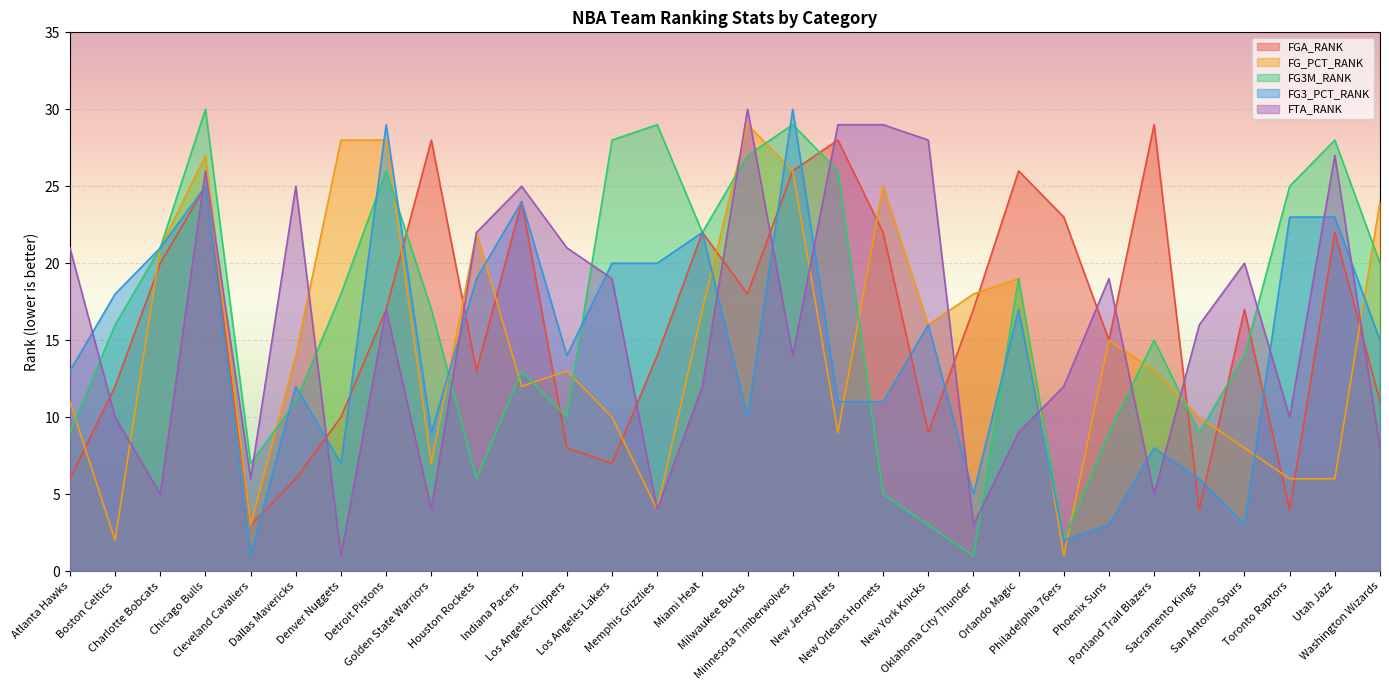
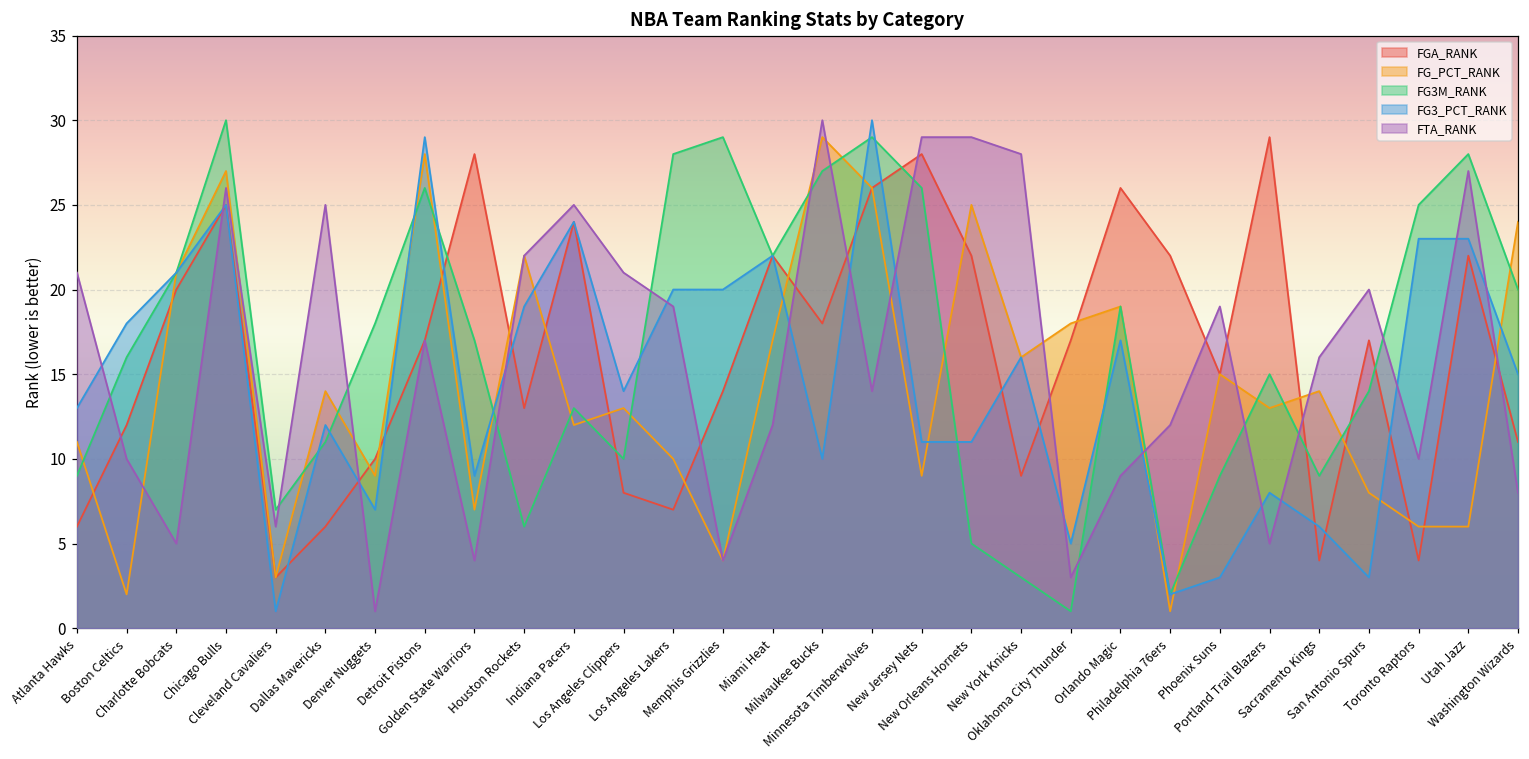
FG_PCT_RANK, Denver Nuggets: 28 -> 9
FGA_RANK, Philadelphia 76ers: 23 -> 22
FG_PCT_RANK, Sacramento Kings: 10 -> 14
